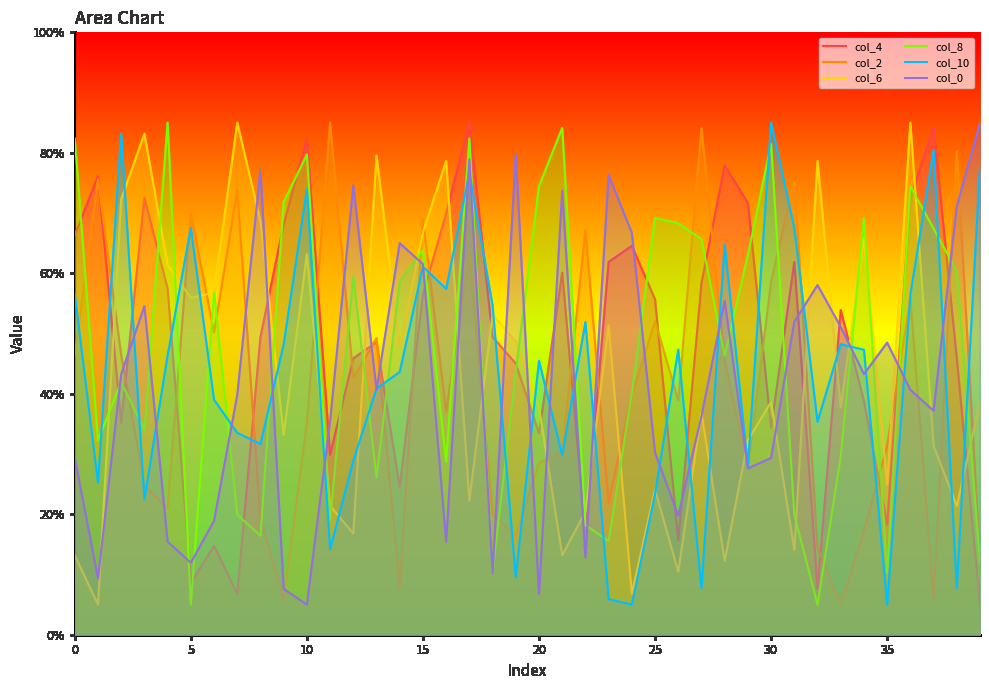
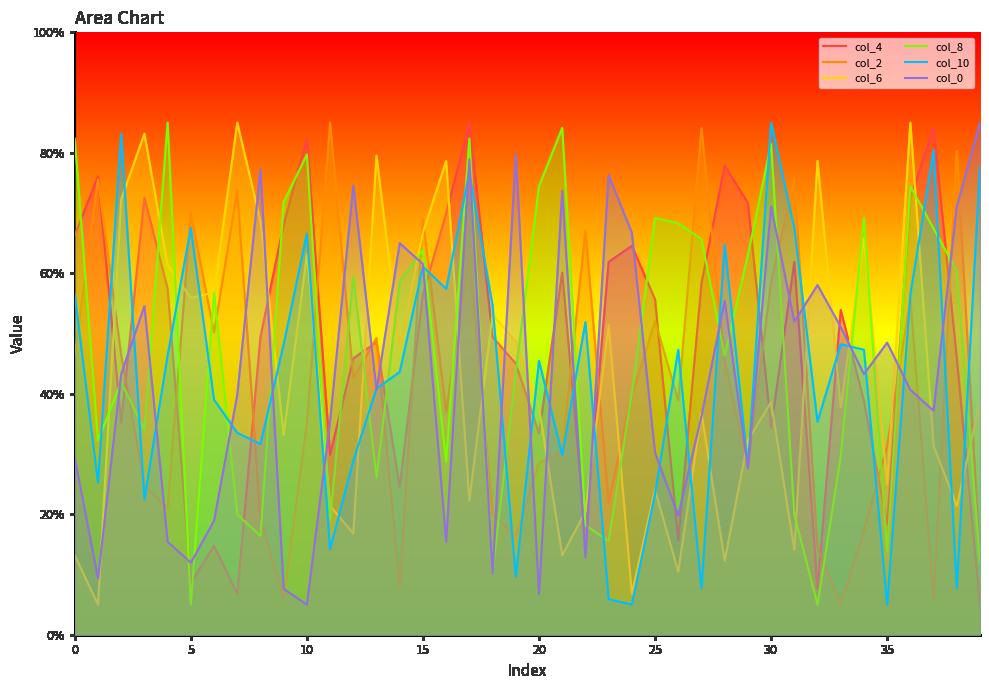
col_10, 10: 74% -> 67%
col_0, 30: 29% -> 71%
col_8, 35: 10% -> 14%
